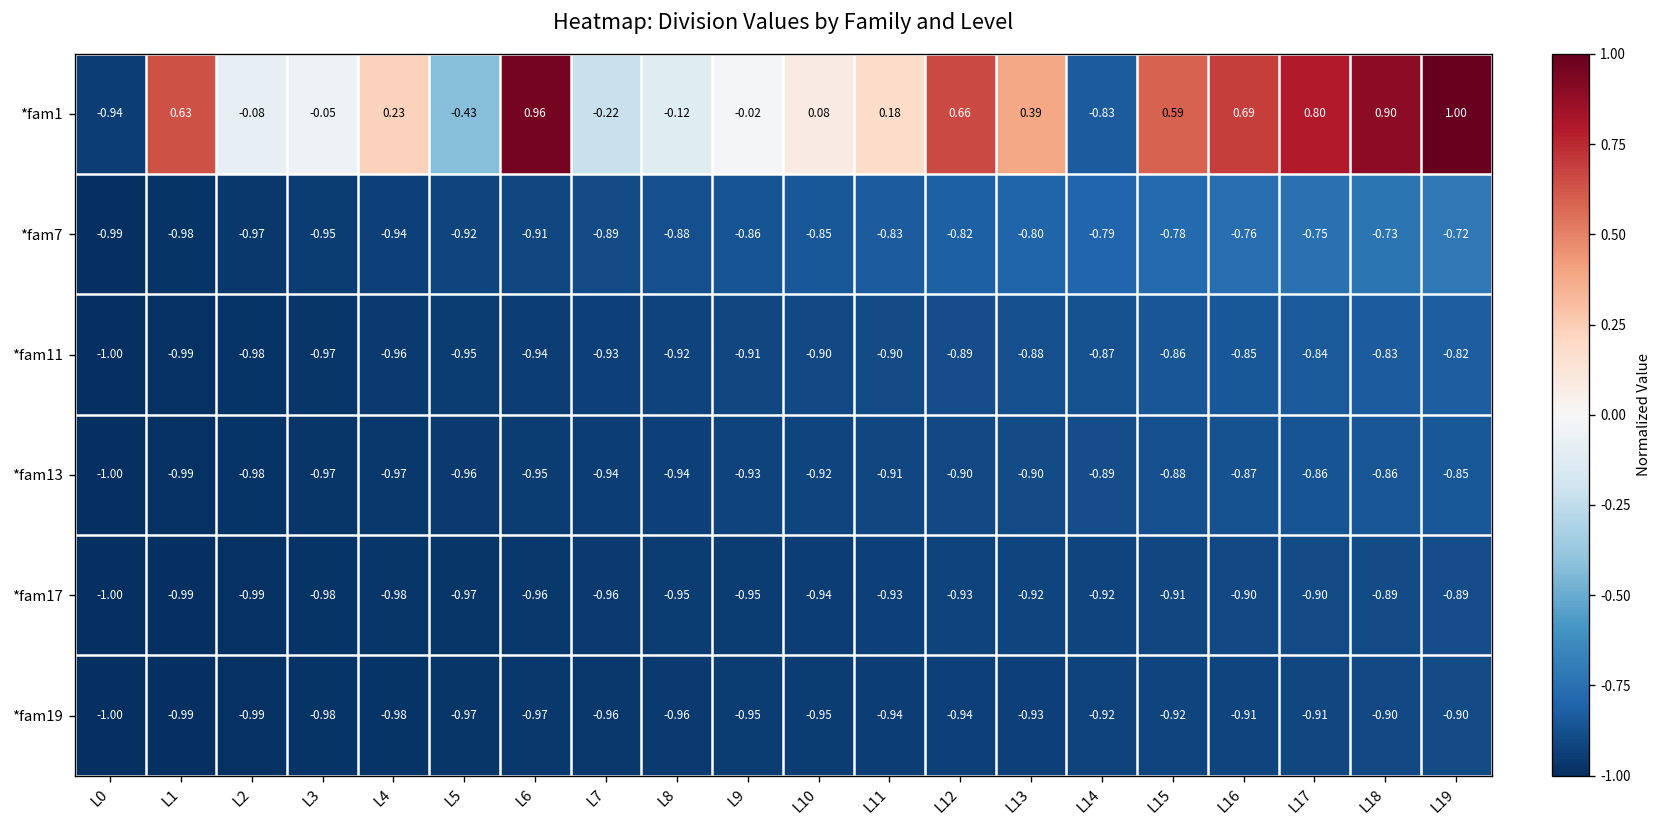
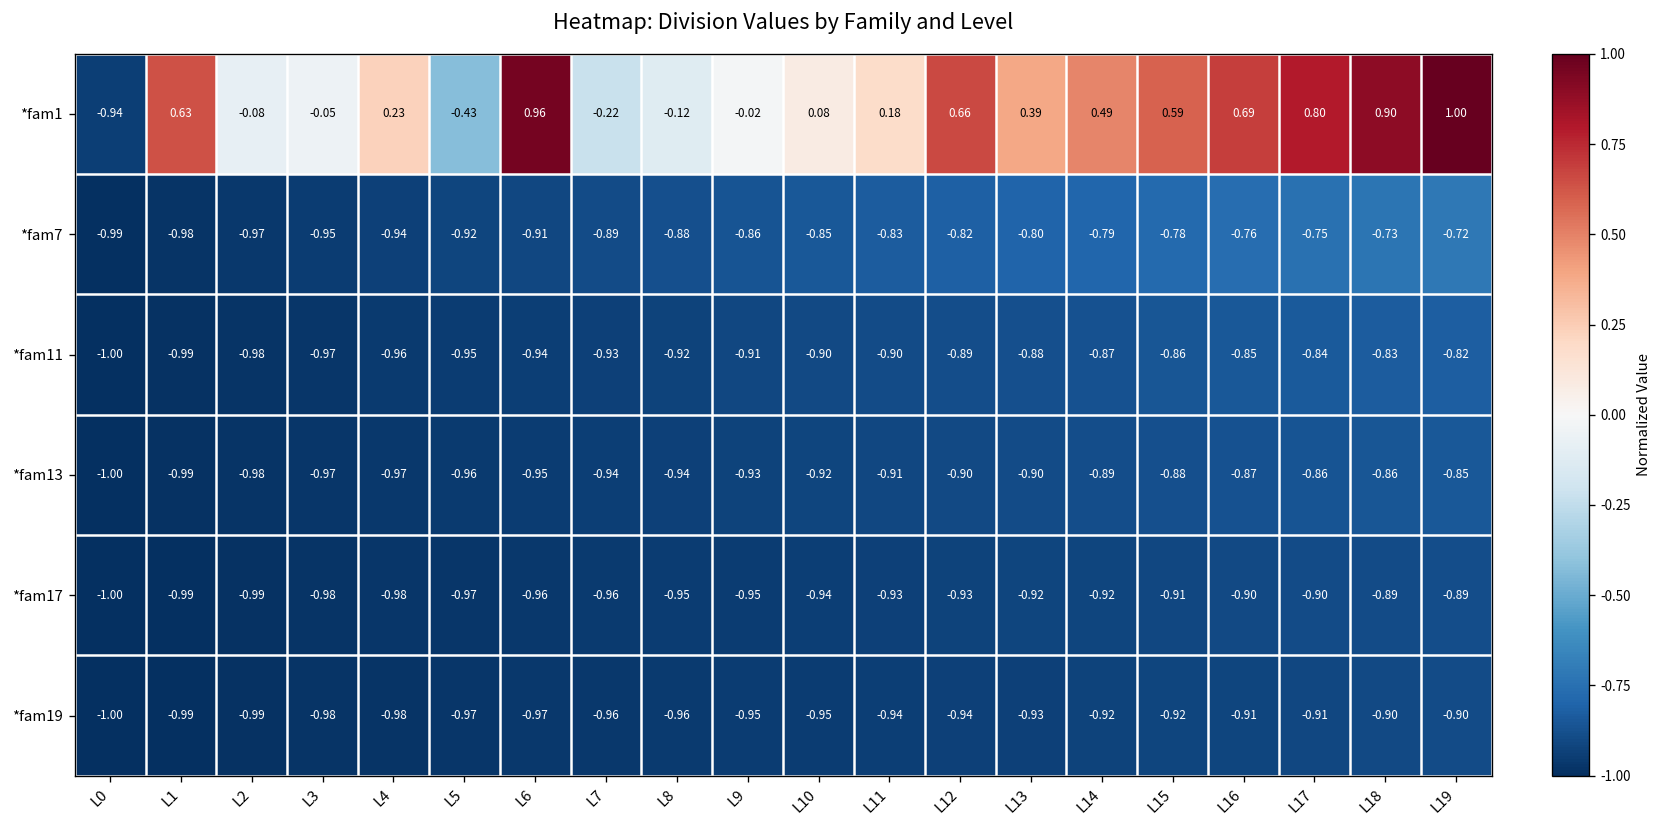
*fam1, L14: -0.83 -> 0.49
